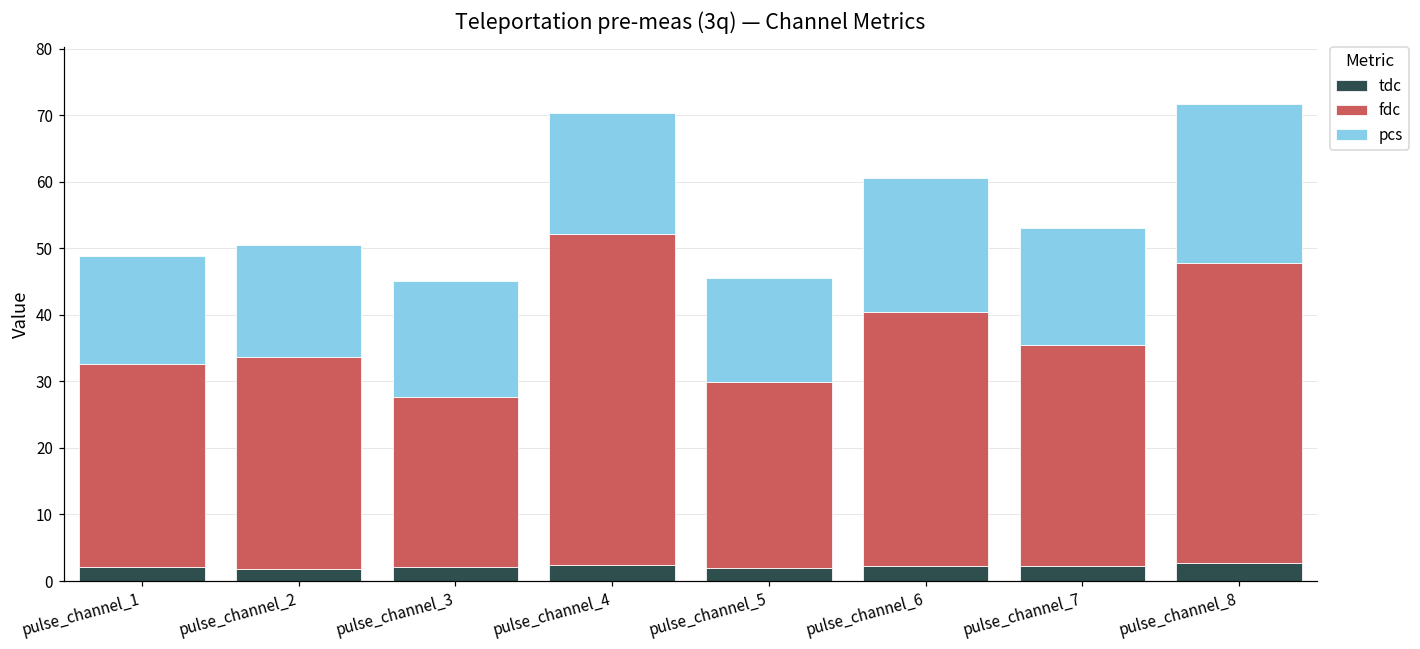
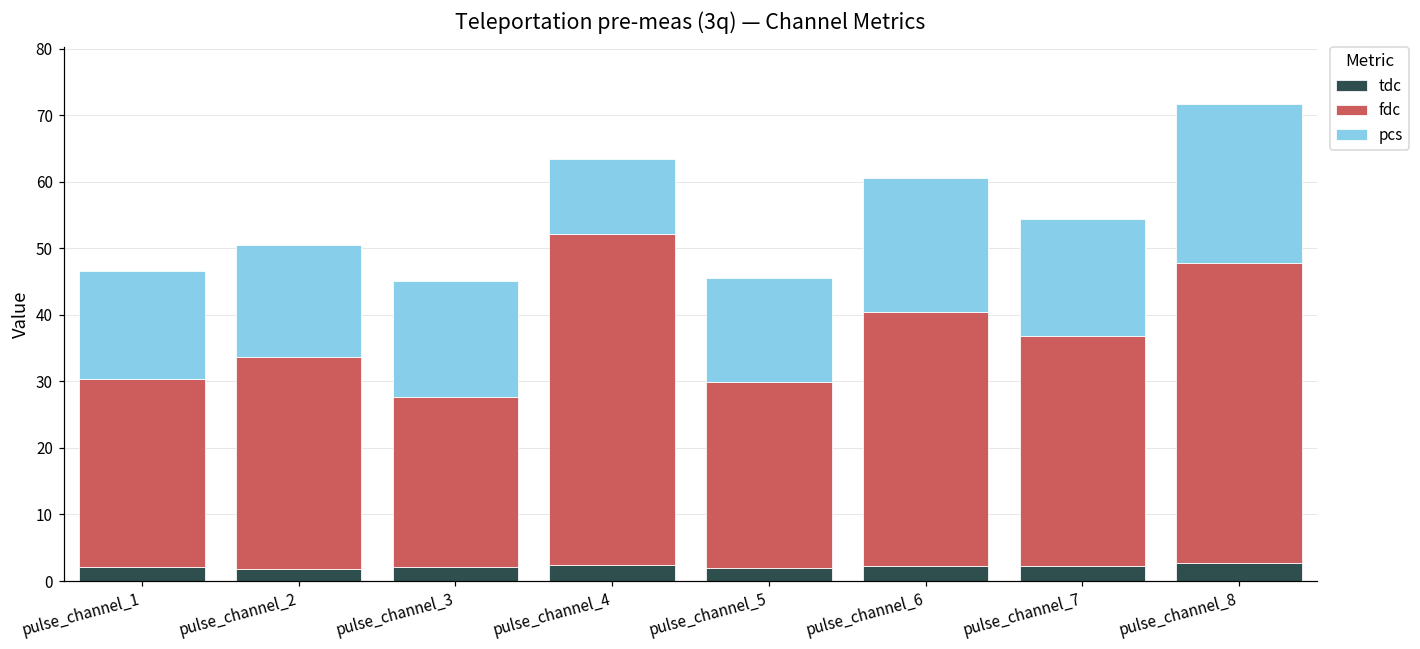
fdc, pulse_channel_1: 30 -> 28
pcs, pulse_channel_4: 18 -> 11
fdc, pulse_channel_7: 33 -> 35
